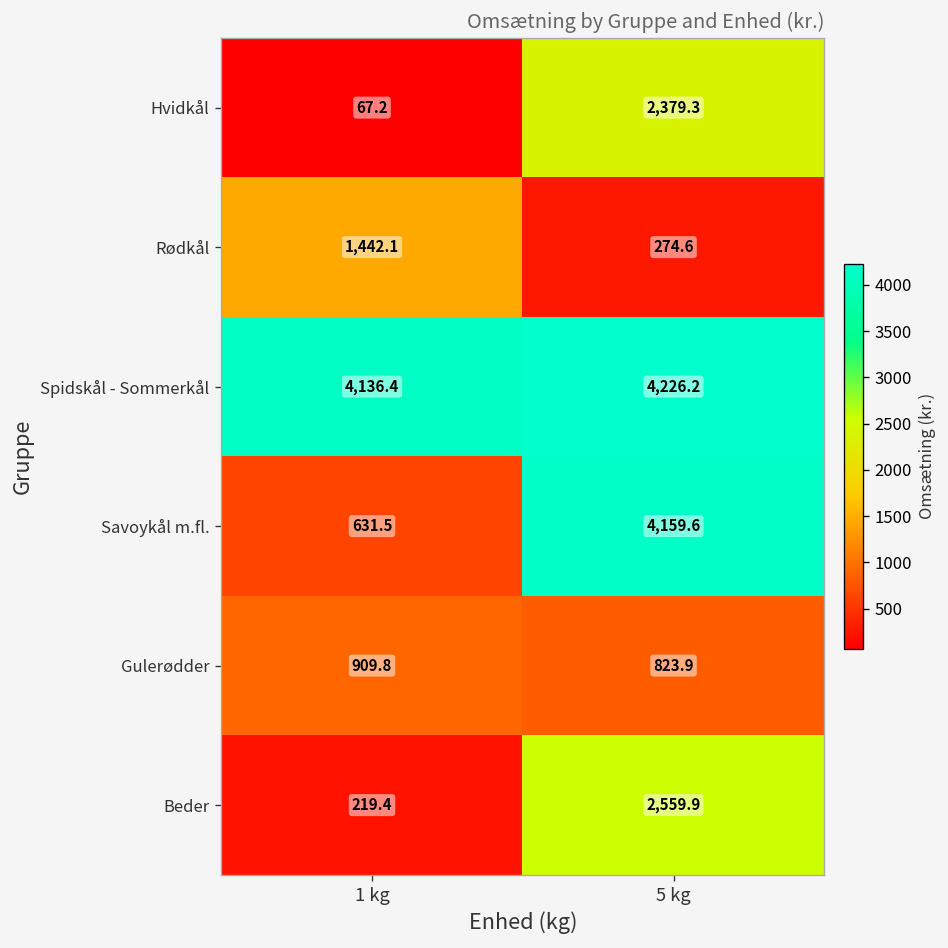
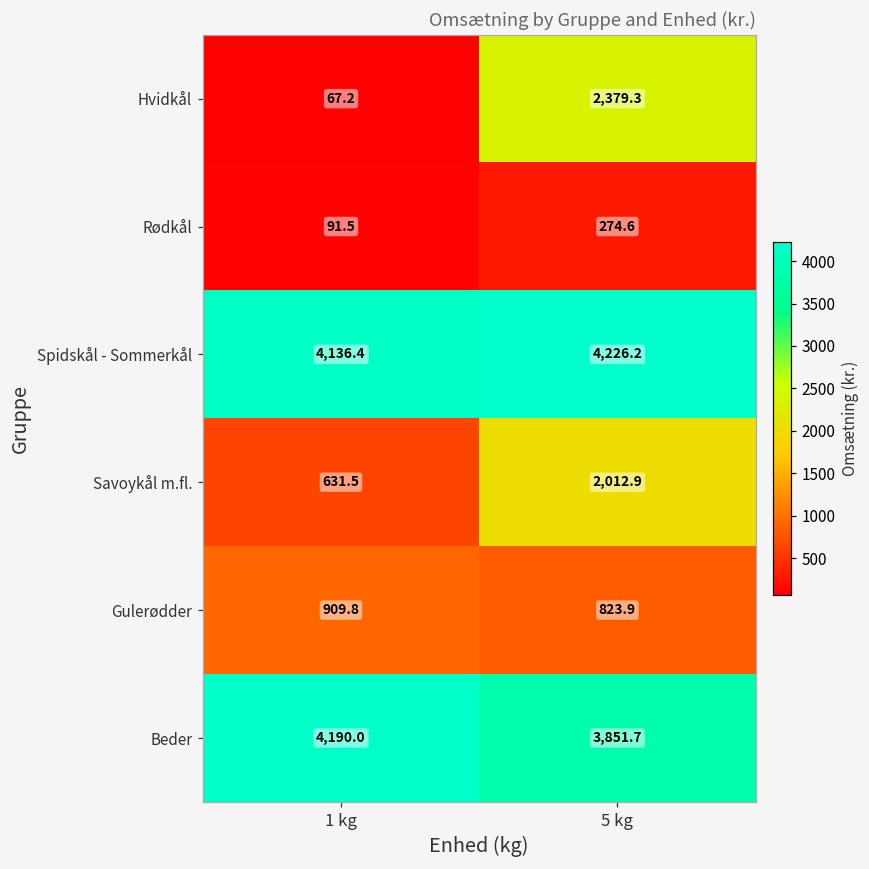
Rødkål, 1 kg: 1,442.1 -> 91.5
Savoykål m.fl., 5 kg: 4,159.6 -> 2,012.9
Beder, 1 kg: 219.4 -> 4,190.0
Beder, 5 kg: 2,559.9 -> 3,851.7
